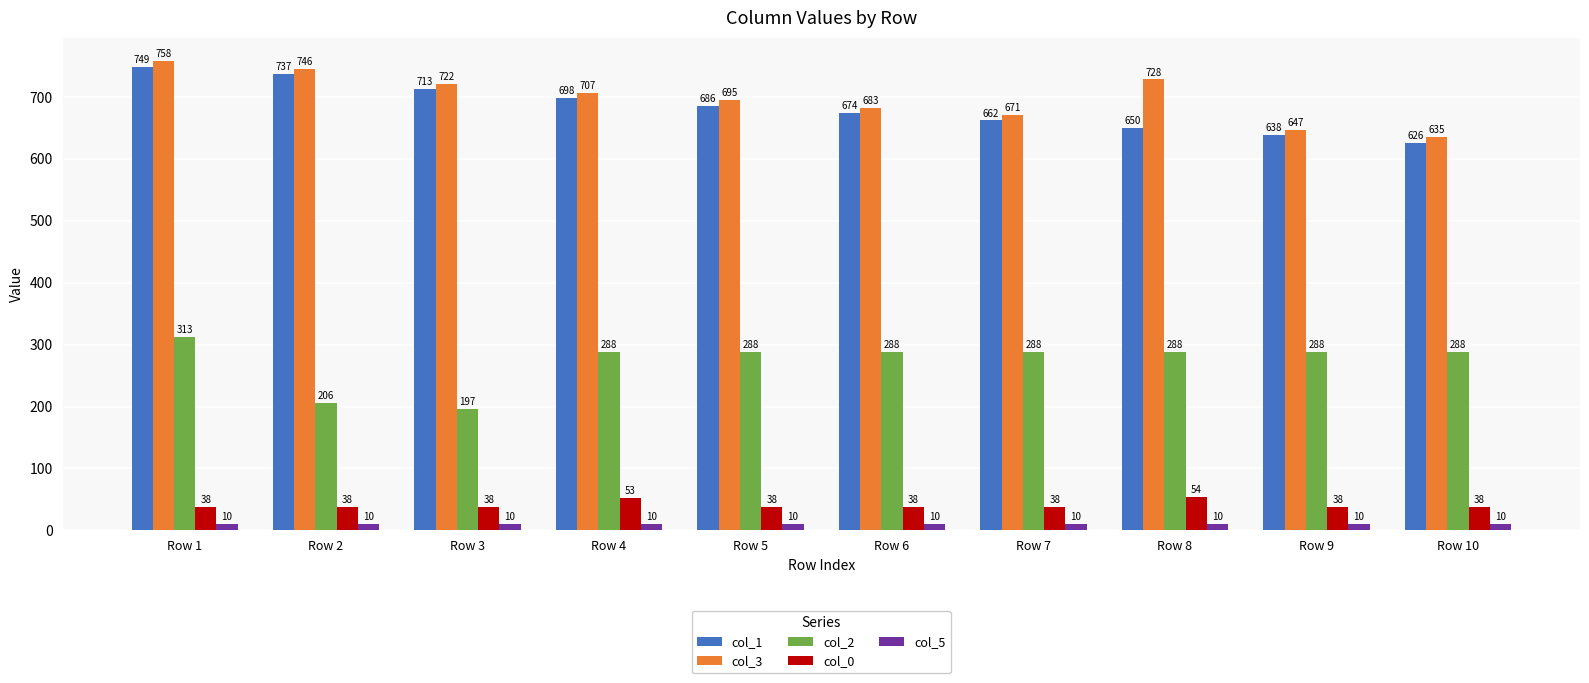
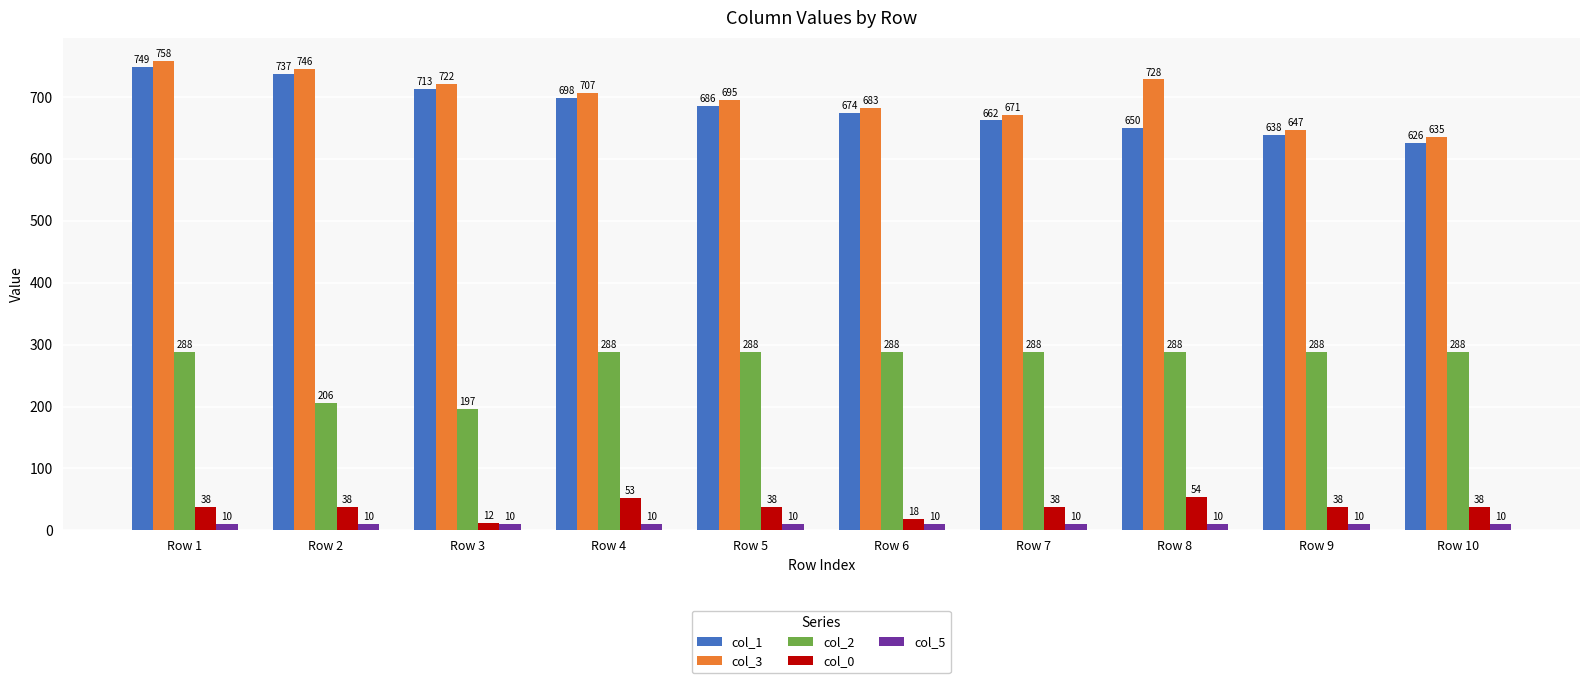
col_2, Row 1: 313 -> 288
col_0, Row 3: 38 -> 12
col_0, Row 6: 38 -> 18
